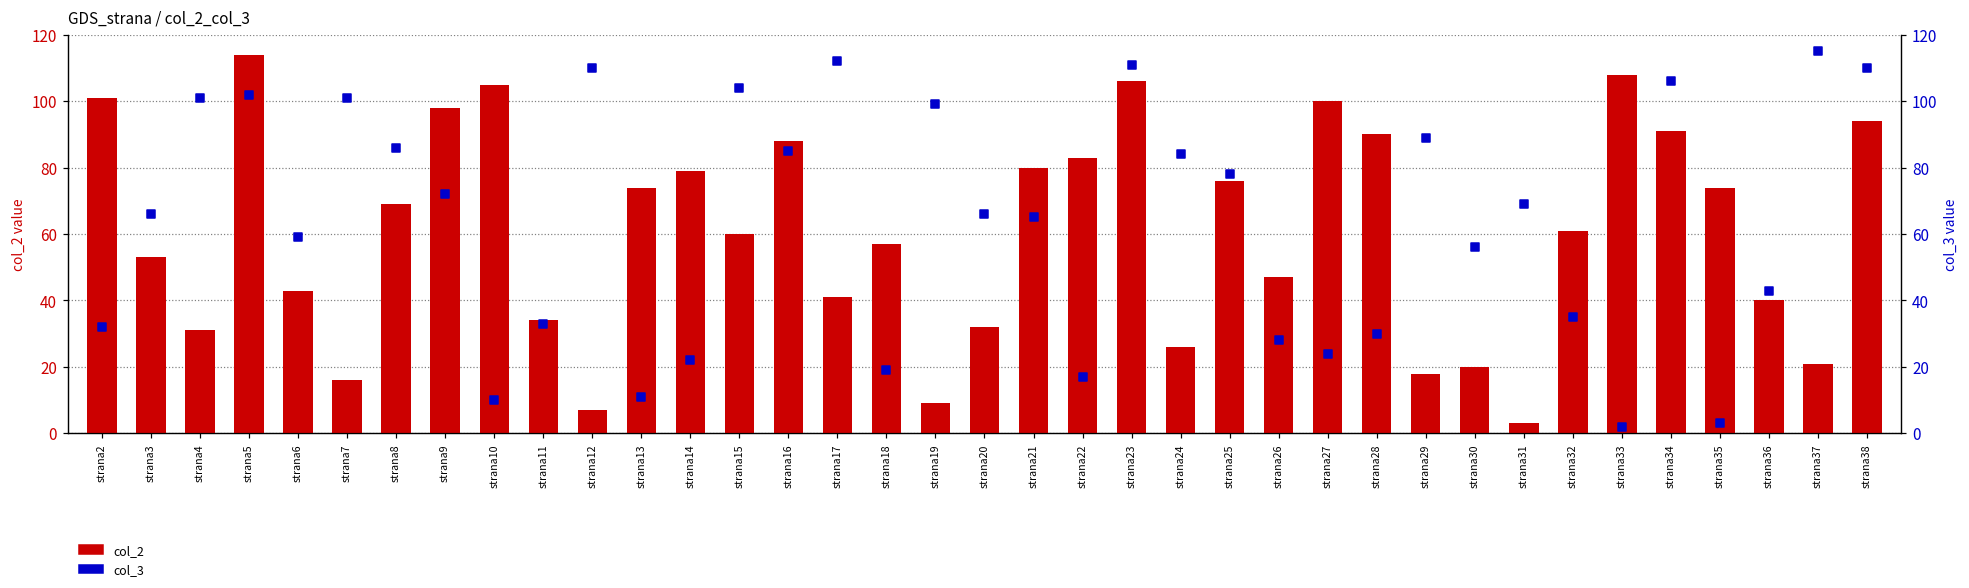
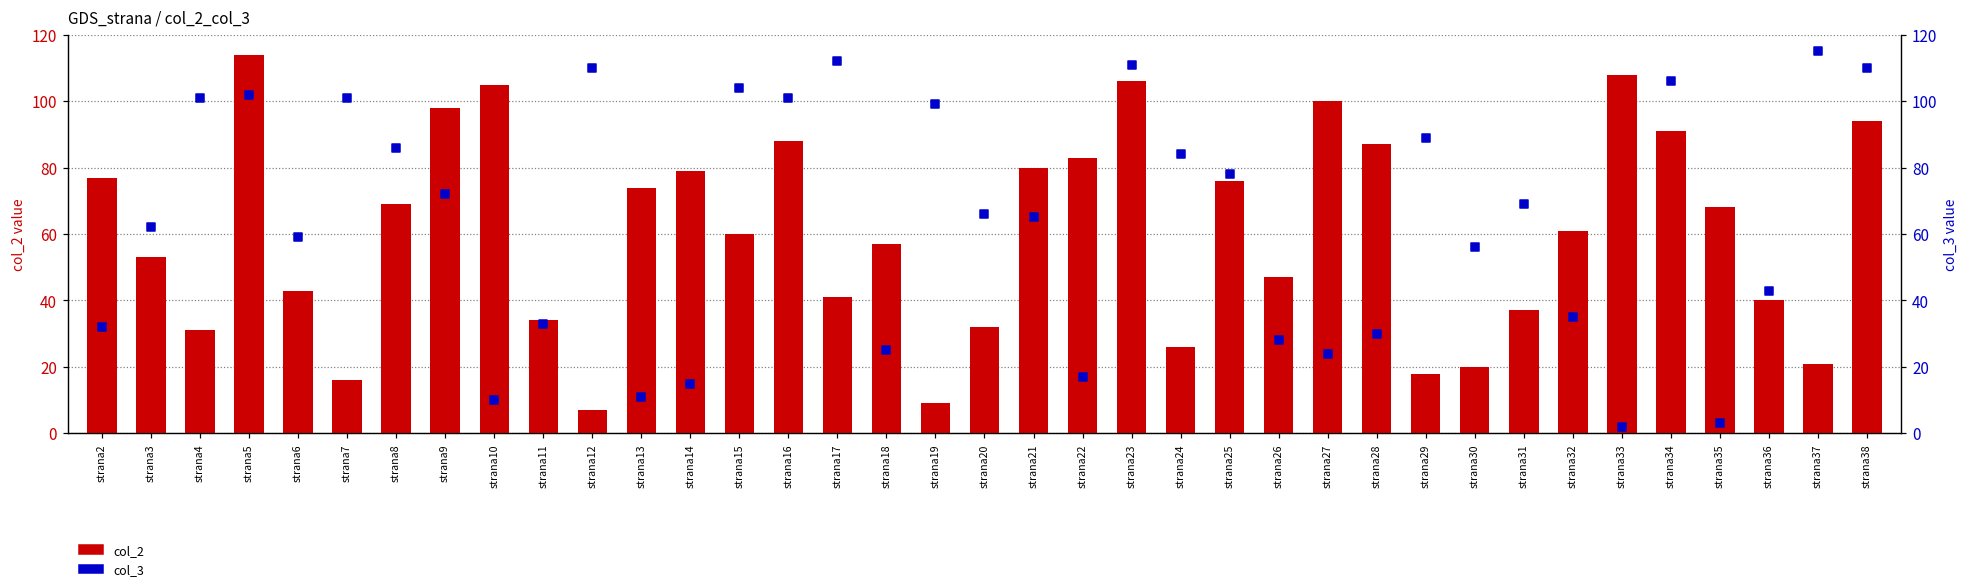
col_2, strana2: 101 -> 77
col_2, strana28: 90 -> 87
col_2, strana31: 3 -> 37
col_2, strana35: 74 -> 68
col_3, strana3: 66 -> 62
col_3, strana14: 22 -> 15
col_3, strana16: 85 -> 101
col_3, strana18: 19 -> 25
